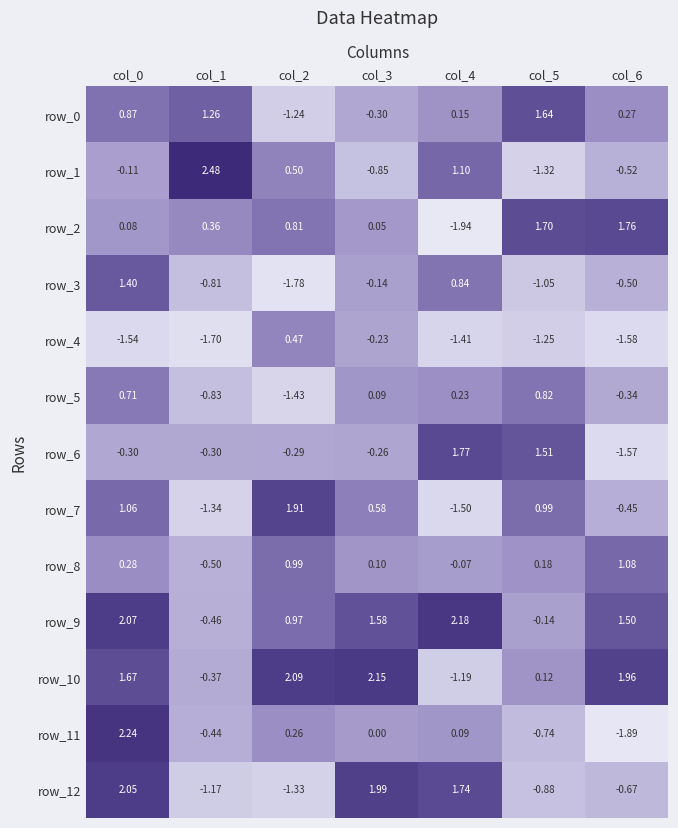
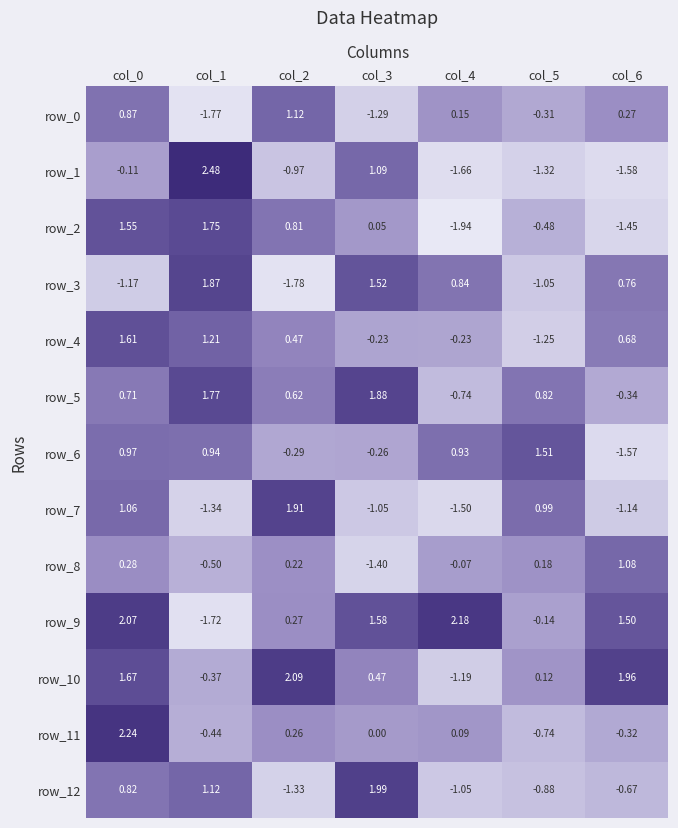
row_0, col_1: 1.26 -> -1.77
row_0, col_2: -1.24 -> 1.12
row_0, col_3: -0.30 -> -1.29
row_0, col_5: 1.64 -> -0.31
row_1, col_2: 0.50 -> -0.97
row_1, col_3: -0.85 -> 1.09
row_1, col_4: 1.10 -> -1.66
row_1, col_6: -0.52 -> -1.58
row_2, col_0: 0.08 -> 1.55
row_2, col_1: 0.36 -> 1.75
row_2, col_5: 1.70 -> -0.48
row_2, col_6: 1.76 -> -1.45
row_3, col_0: 1.40 -> -1.17
row_3, col_1: -0.81 -> 1.87
row_3, col_3: -0.14 -> 1.52
row_3, col_6: -0.50 -> 0.76
row_4, col_0: -1.54 -> 1.61
row_4, col_1: -1.70 -> 1.21
row_4, col_4: -1.41 -> -0.23
row_4, col_6: -1.58 -> 0.68
row_5, col_1: -0.83 -> 1.77
row_5, col_2: -1.43 -> 0.62
row_5, col_3: 0.09 -> 1.88
row_5, col_4: 0.23 -> -0.74
row_6, col_0: -0.30 -> 0.97
row_6, col_1: -0.30 -> 0.94
row_6, col_4: 1.77 -> 0.93
row_7, col_3: 0.58 -> -1.05
row_7, col_6: -0.45 -> -1.14
row_8, col_2: 0.99 -> 0.22
row_8, col_3: 0.10 -> -1.40
row_9, col_1: -0.46 -> -1.72
row_9, col_2: 0.97 -> 0.27
row_10, col_3: 2.15 -> 0.47
row_11, col_6: -1.89 -> -0.32
row_12, col_0: 2.05 -> 0.82
row_12, col_1: -1.17 -> 1.12
row_12, col_4: 1.74 -> -1.05
